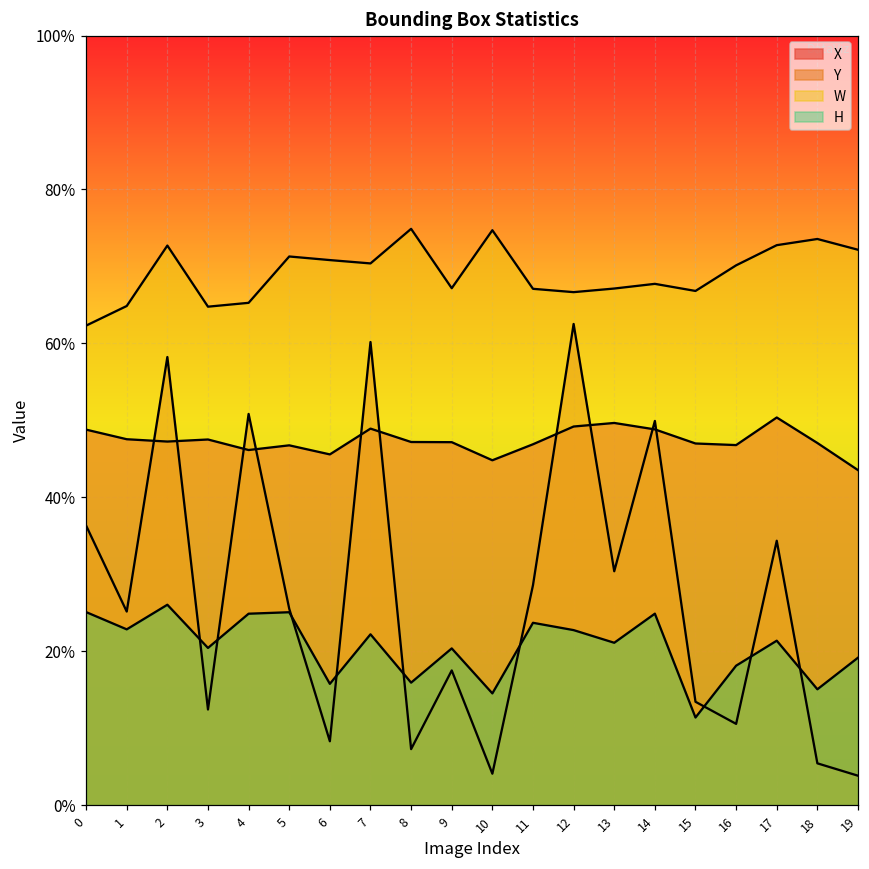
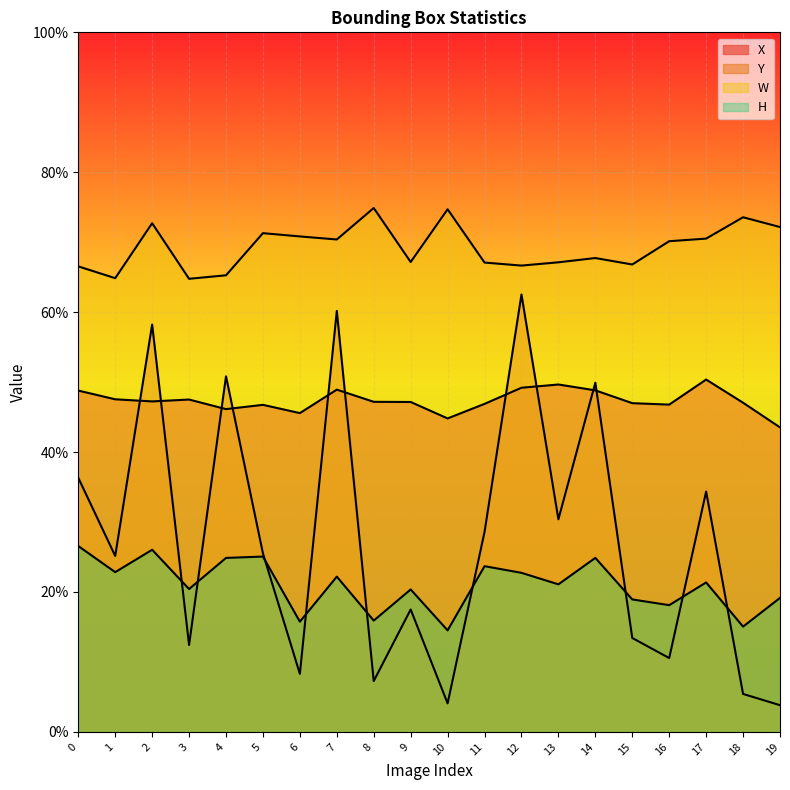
W, 0: 62% -> 67%
H, 0: 25% -> 27%
H, 15: 11% -> 19%
W, 17: 73% -> 71%
